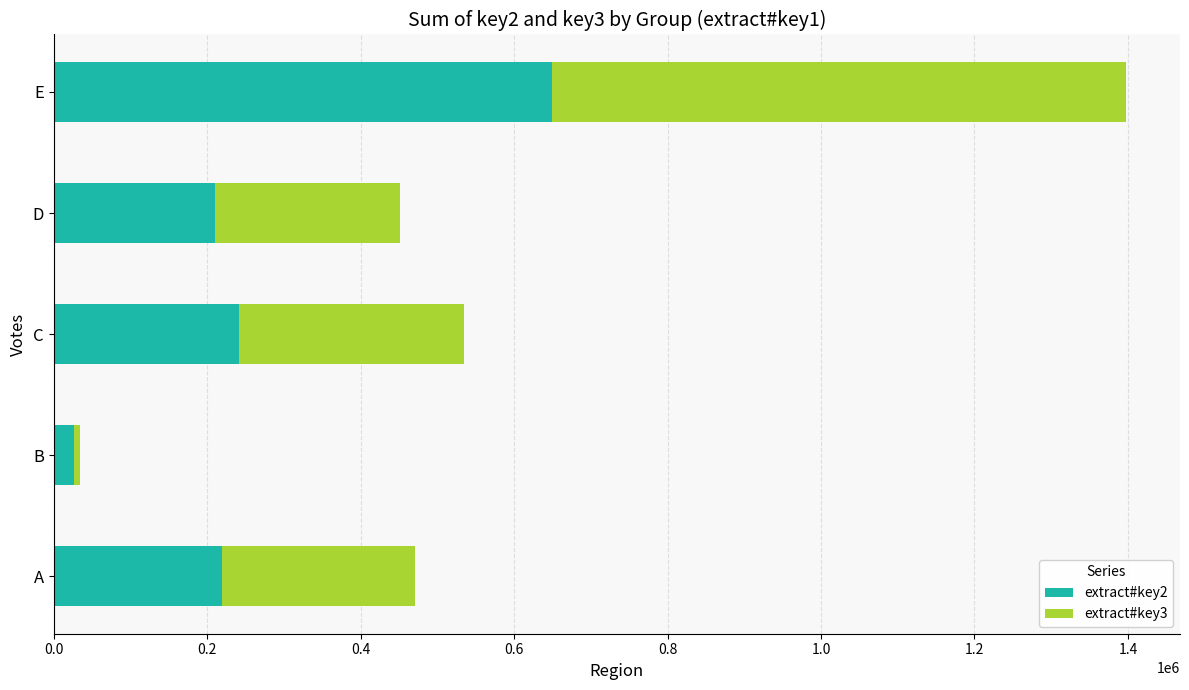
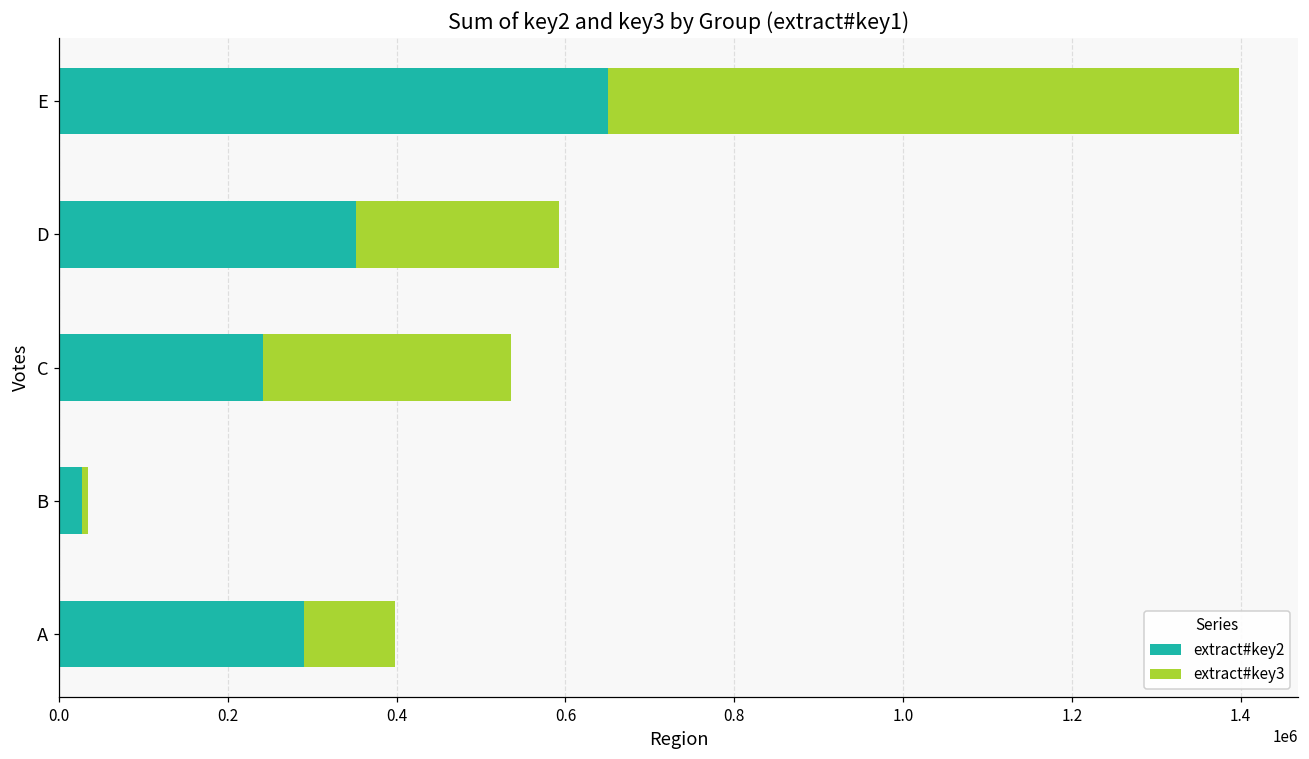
extract#key2, D: 210000 -> 350000
extract#key2, A: 220000 -> 290000
extract#key3, A: 250000 -> 110000
